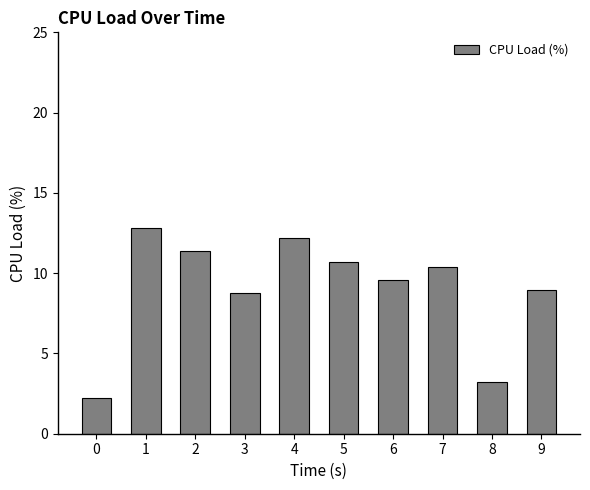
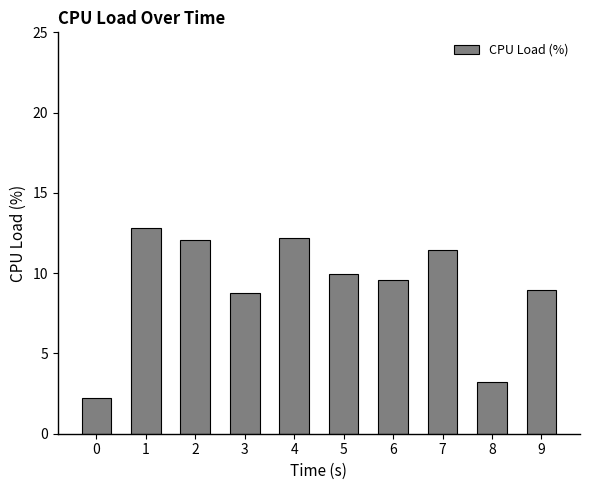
2: 11.4 -> 12.0
5: 10.7 -> 10.0
7: 10.4 -> 11.5
